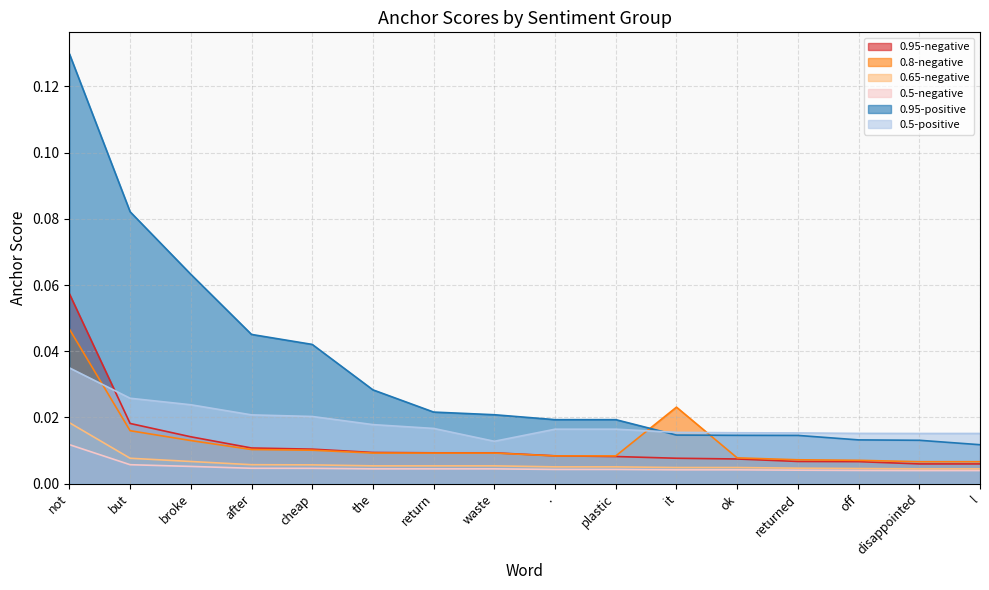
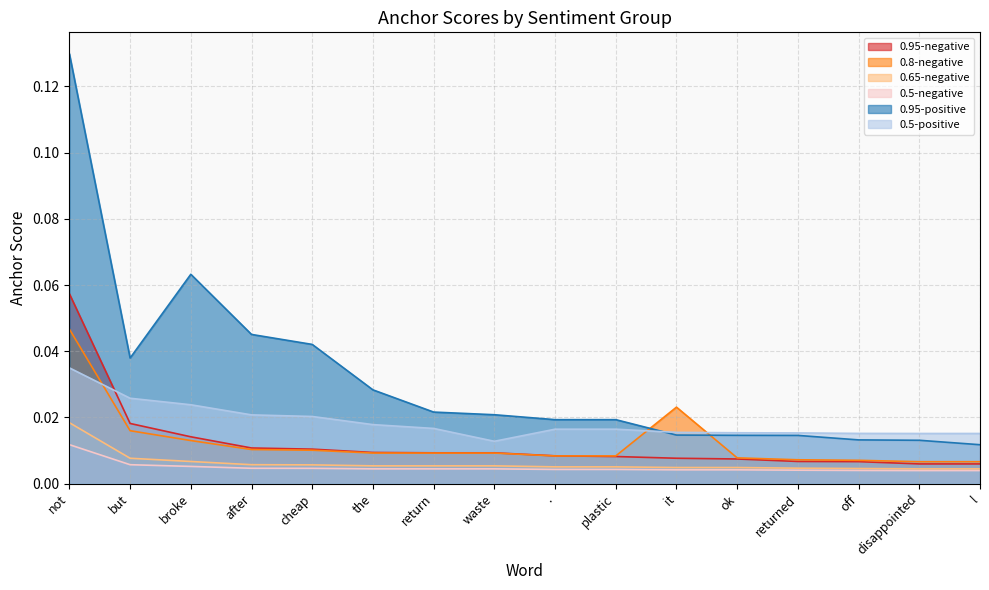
0.95-positive, but: 0.082 -> 0.038
